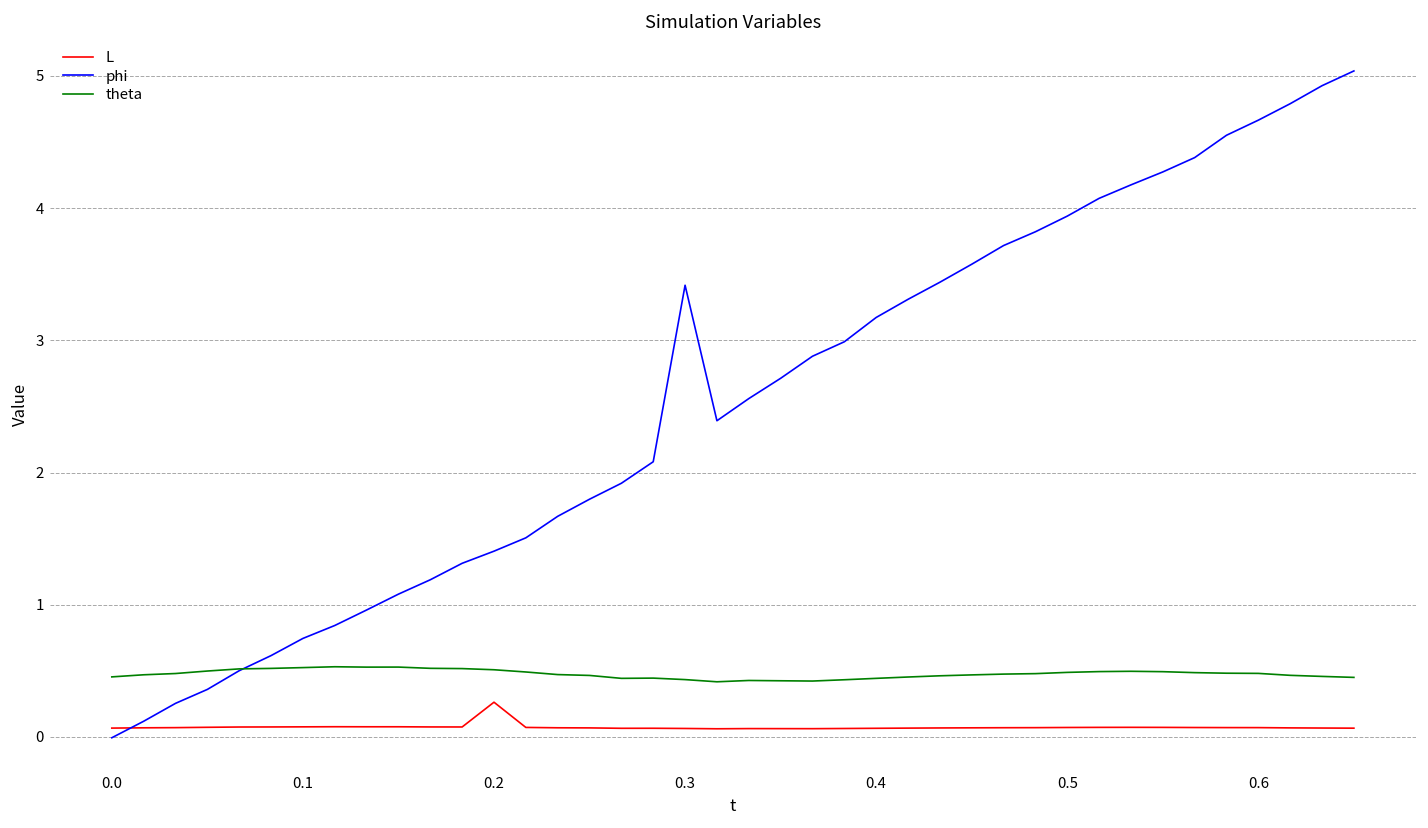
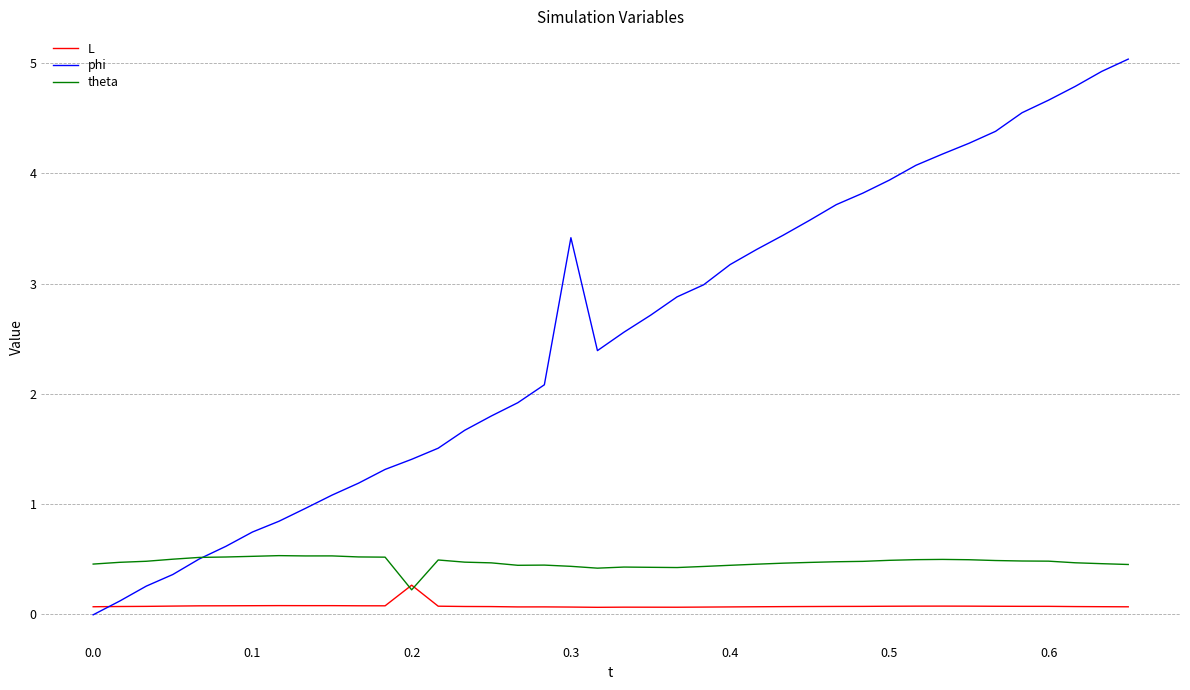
theta, 0.2: 0.51 -> 0.22
